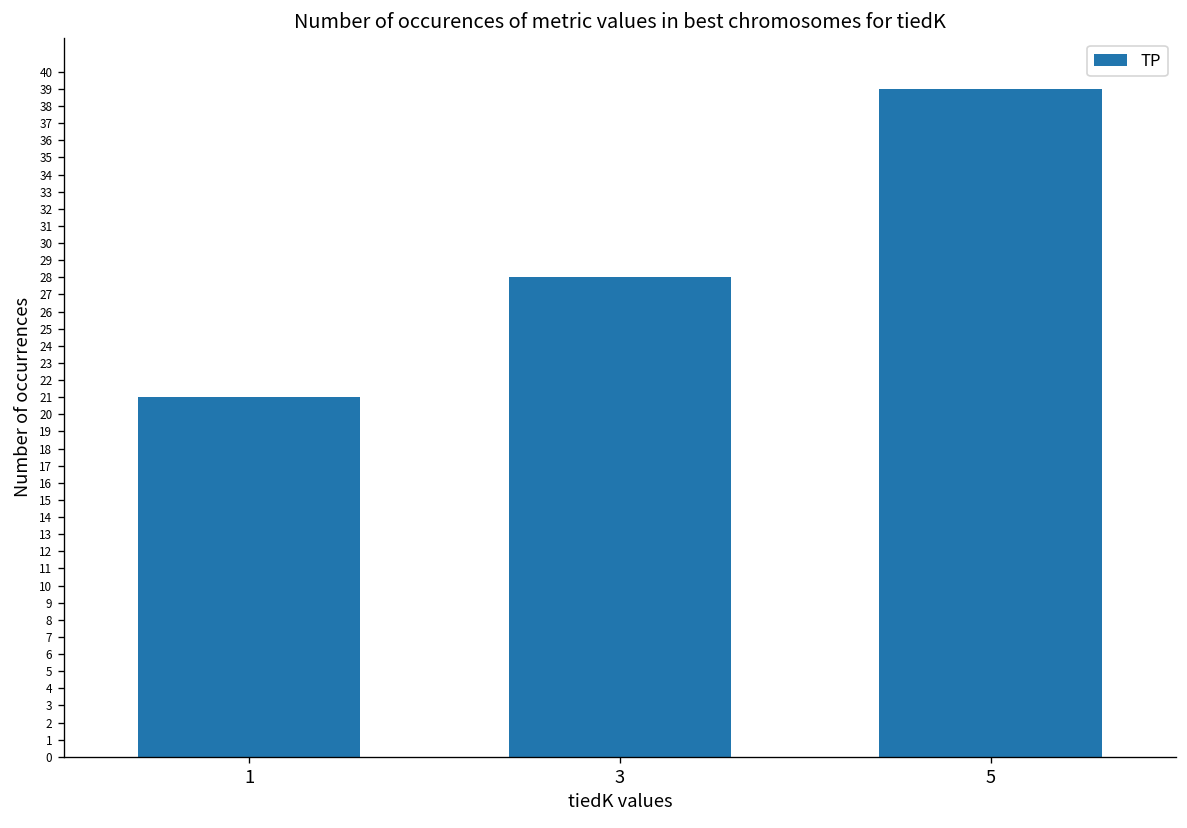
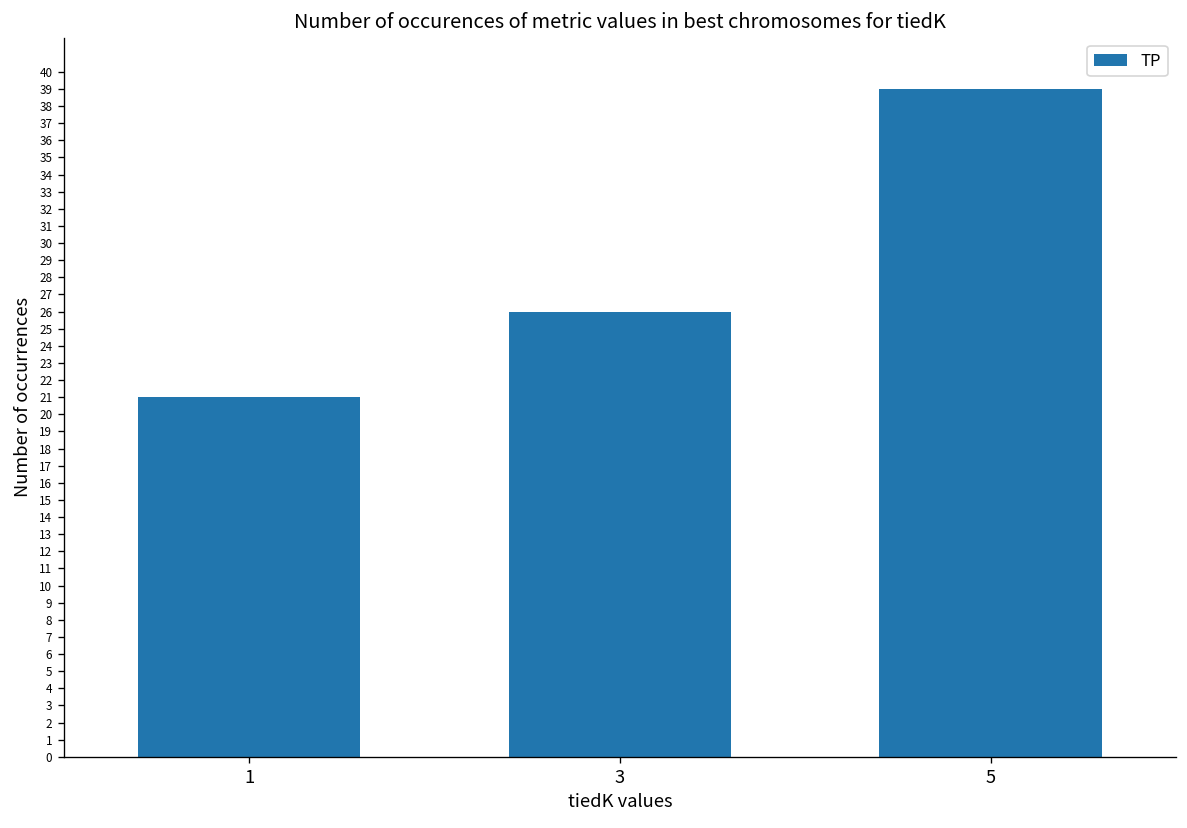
3: 28 -> 26
